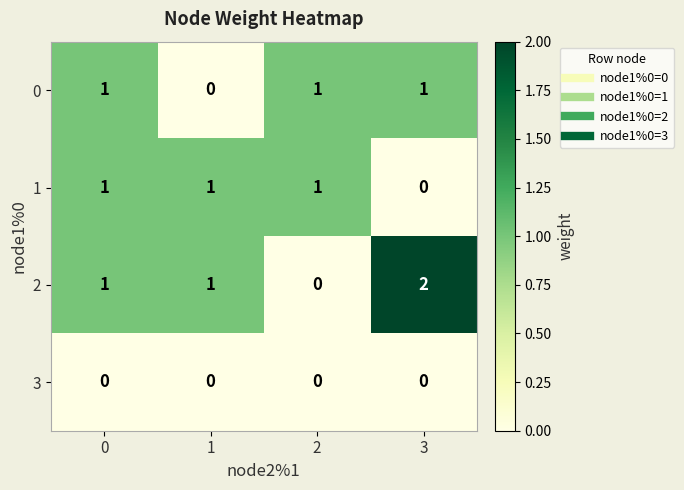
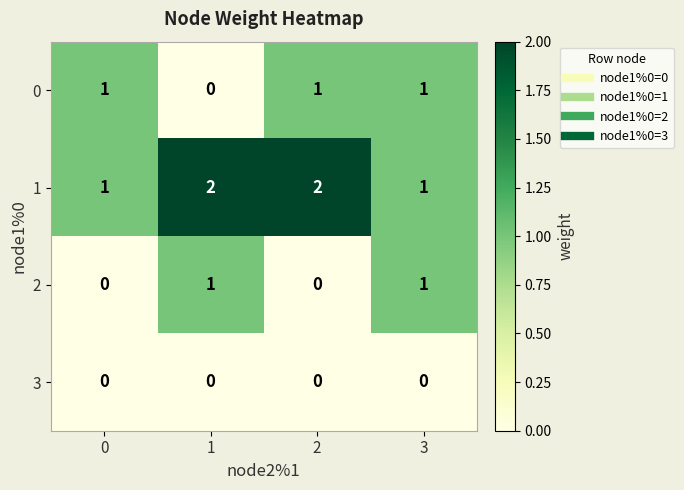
1, 1: 1 -> 2
1, 2: 1 -> 2
1, 3: 0 -> 1
2, 0: 1 -> 0
2, 3: 2 -> 1
